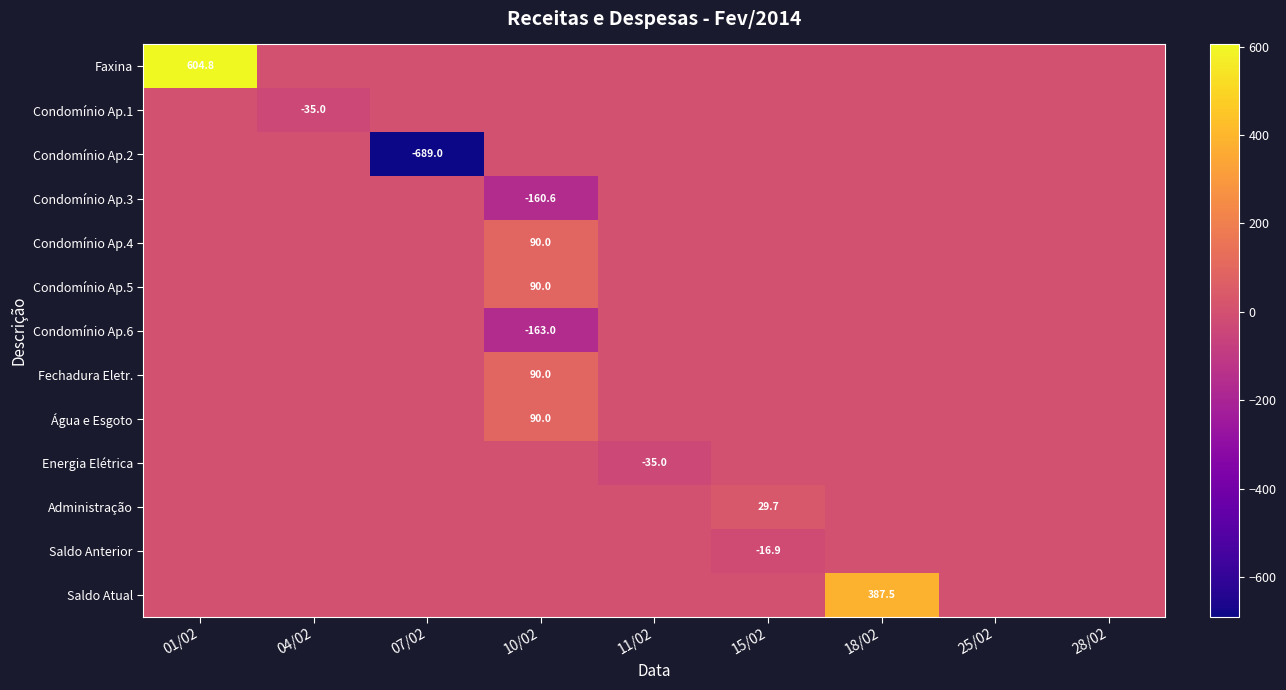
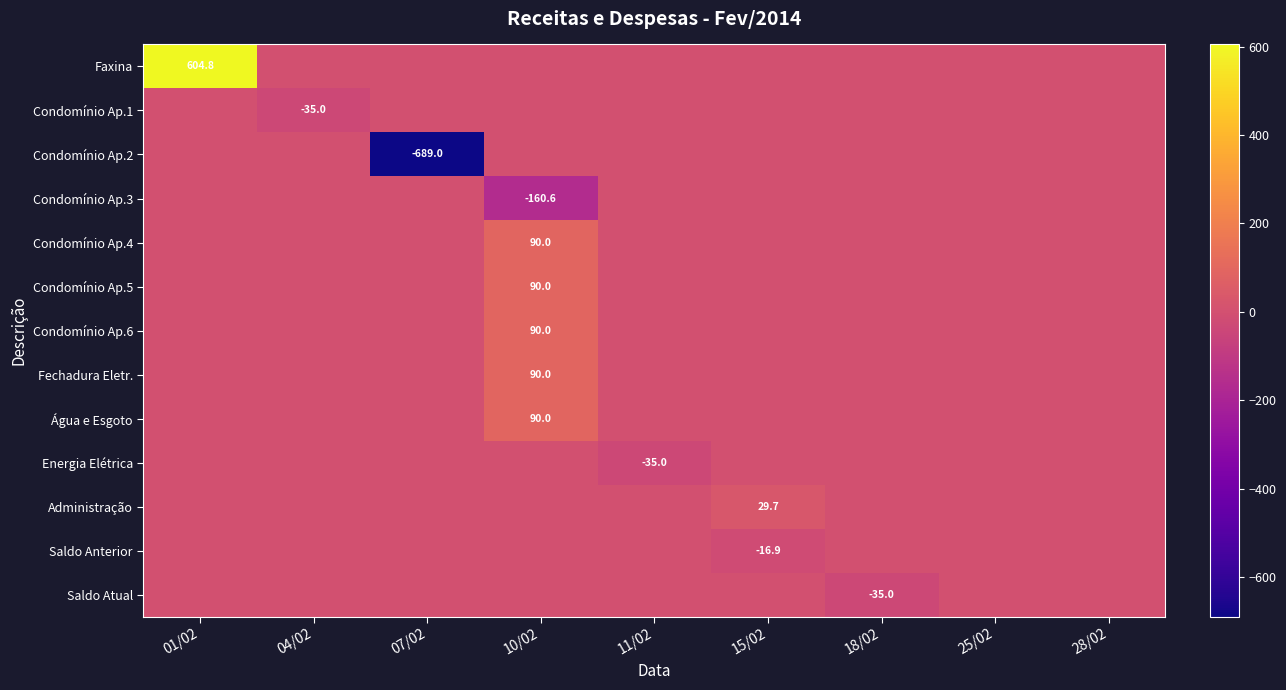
Condomínio Ap.6, 10/02: -163.0 -> 90.0
Saldo Atual, 18/02: 387.5 -> -35.0
